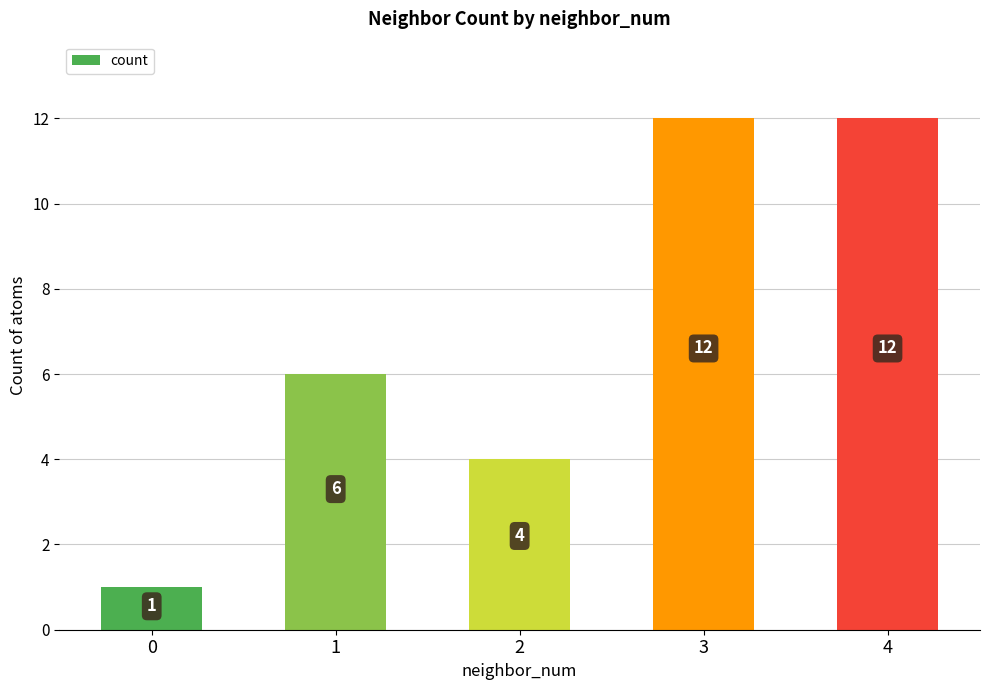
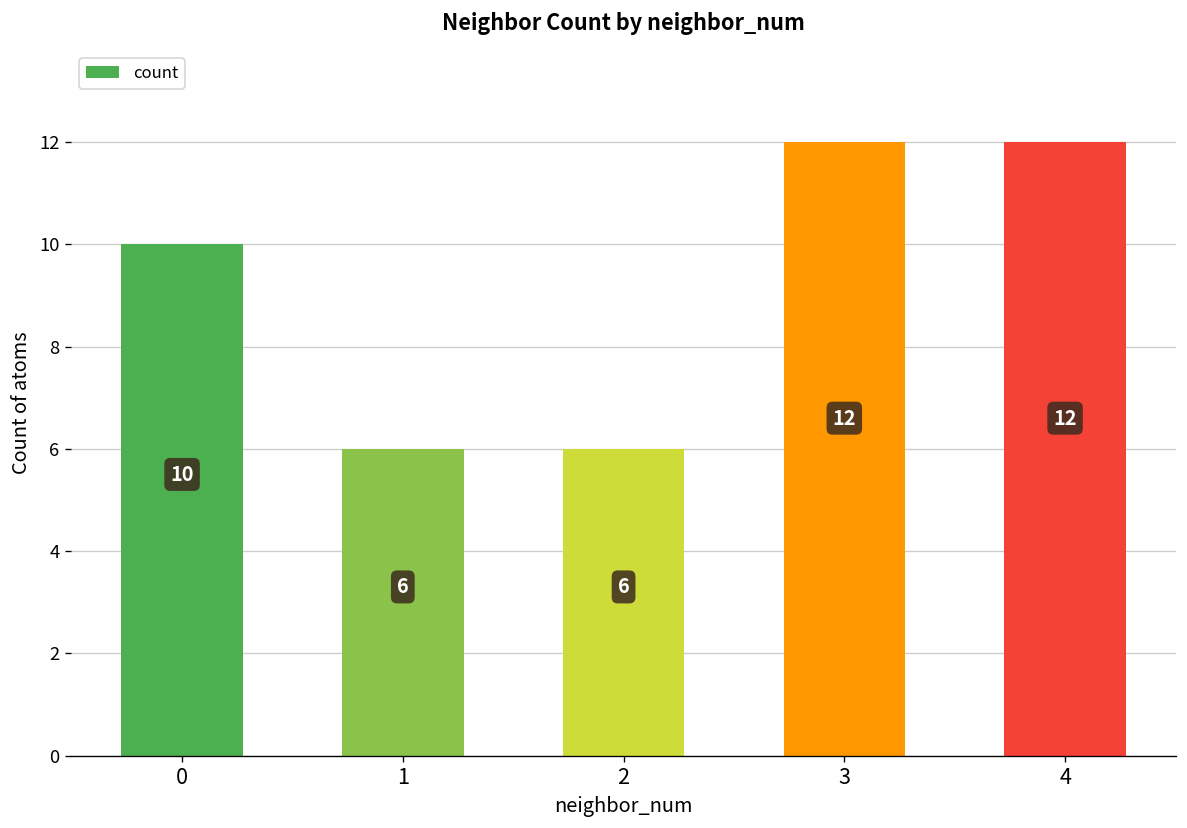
0: 1 -> 10
2: 4 -> 6
